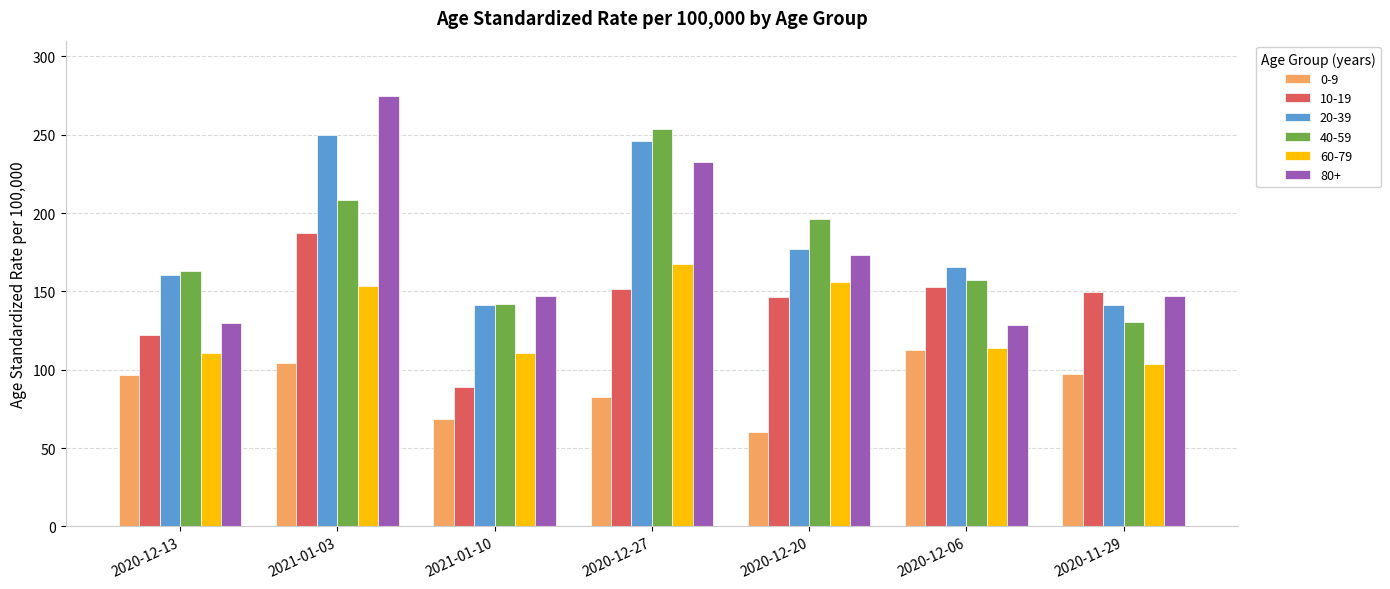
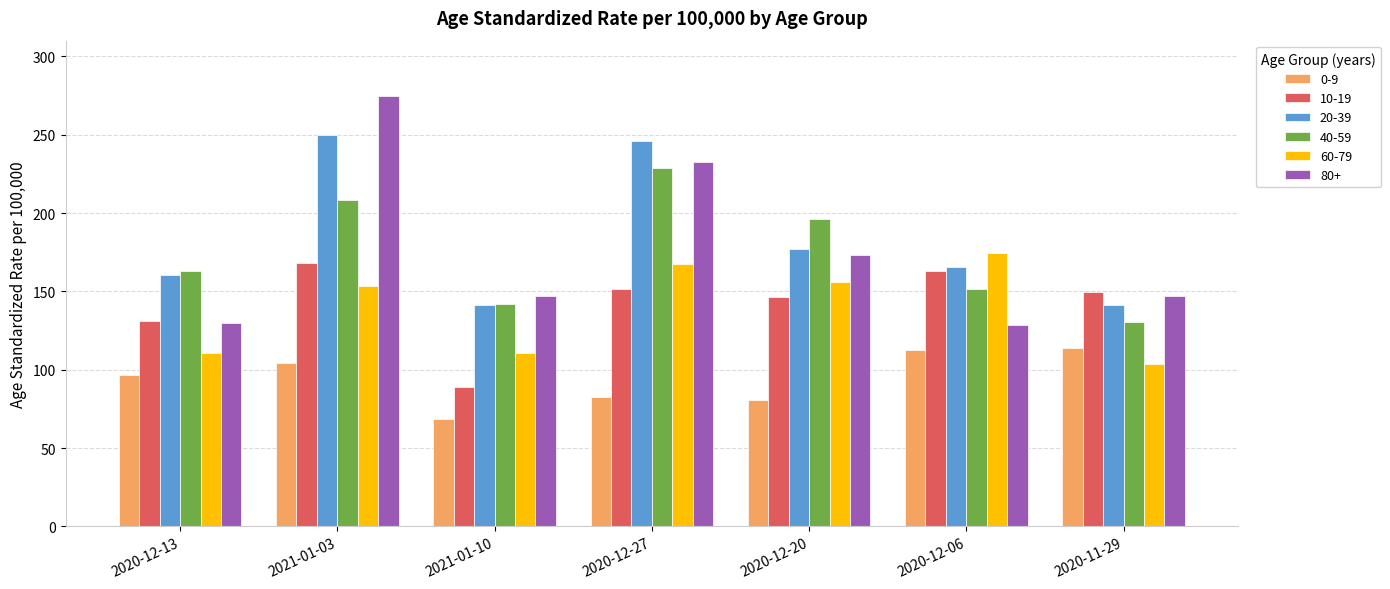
10-19, 2020-12-13: 122 -> 131
10-19, 2021-01-03: 187 -> 168
40-59, 2020-12-27: 254 -> 229
0-9, 2020-12-20: 60 -> 81
10-19, 2020-12-06: 153 -> 163
40-59, 2020-12-06: 157 -> 151
60-79, 2020-12-06: 114 -> 175
0-9, 2020-11-29: 97 -> 114
